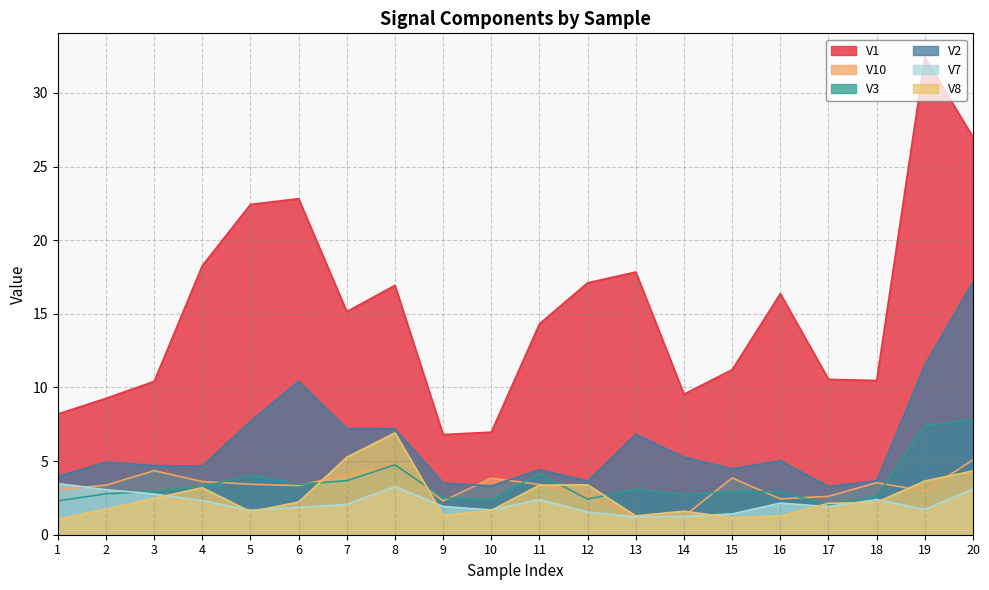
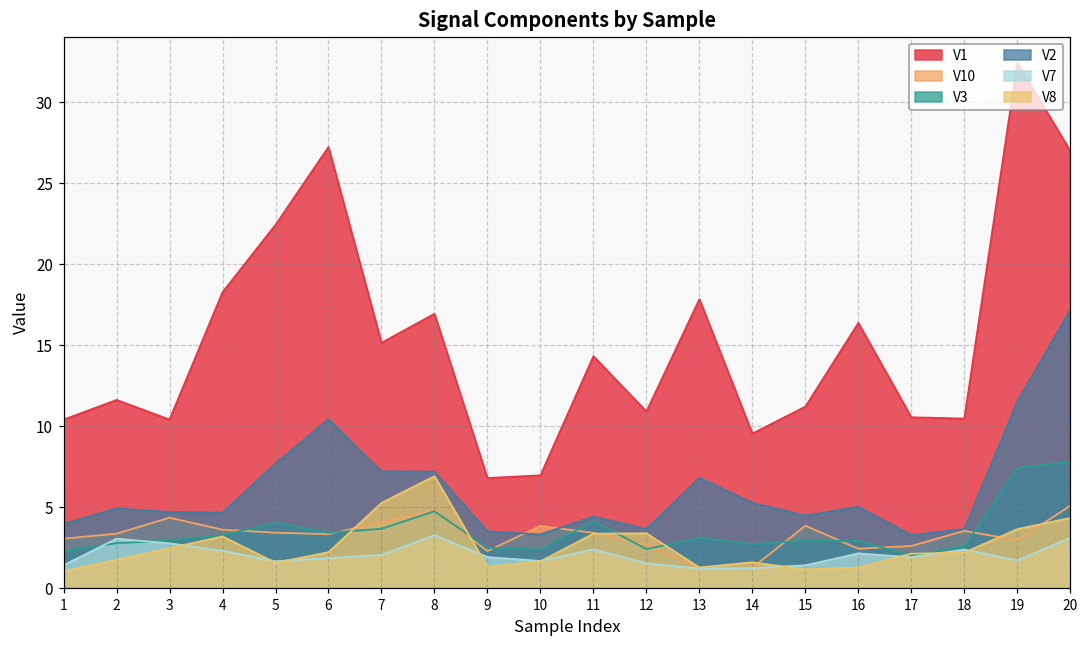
V1, 1: 8.2 -> 10.4
V7, 1: 3.5 -> 1.4
V1, 2: 9.3 -> 11.6
V1, 6: 22.8 -> 27.2
V1, 12: 17.1 -> 10.9
